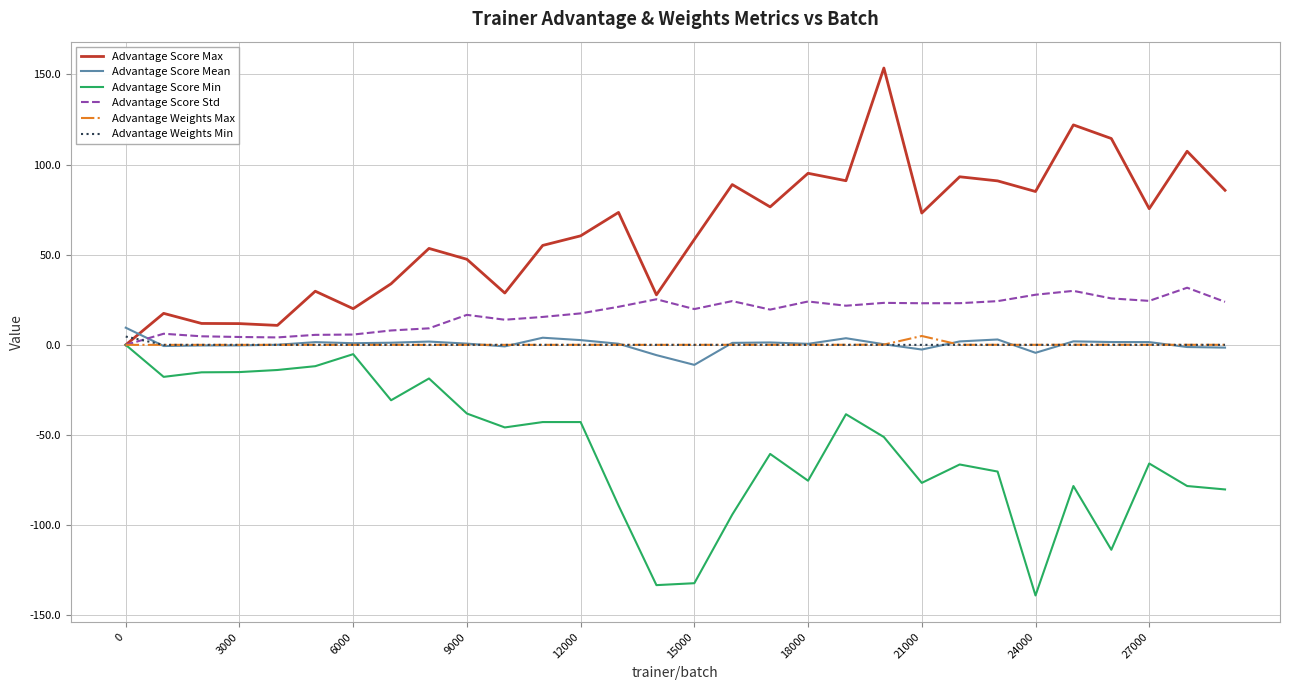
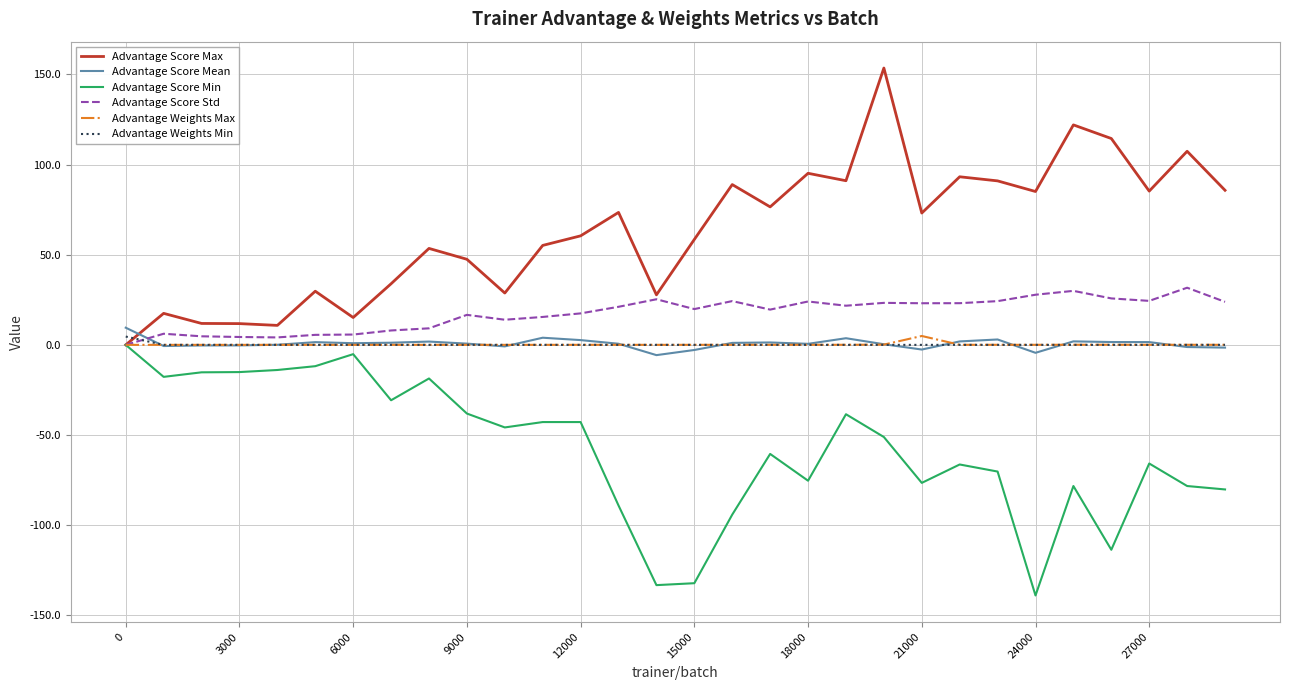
Advantage Score Max, 6000: 20 -> 15
Advantage Score Mean, 15000: -11 -> -3
Advantage Score Max, 27000: 75 -> 85
